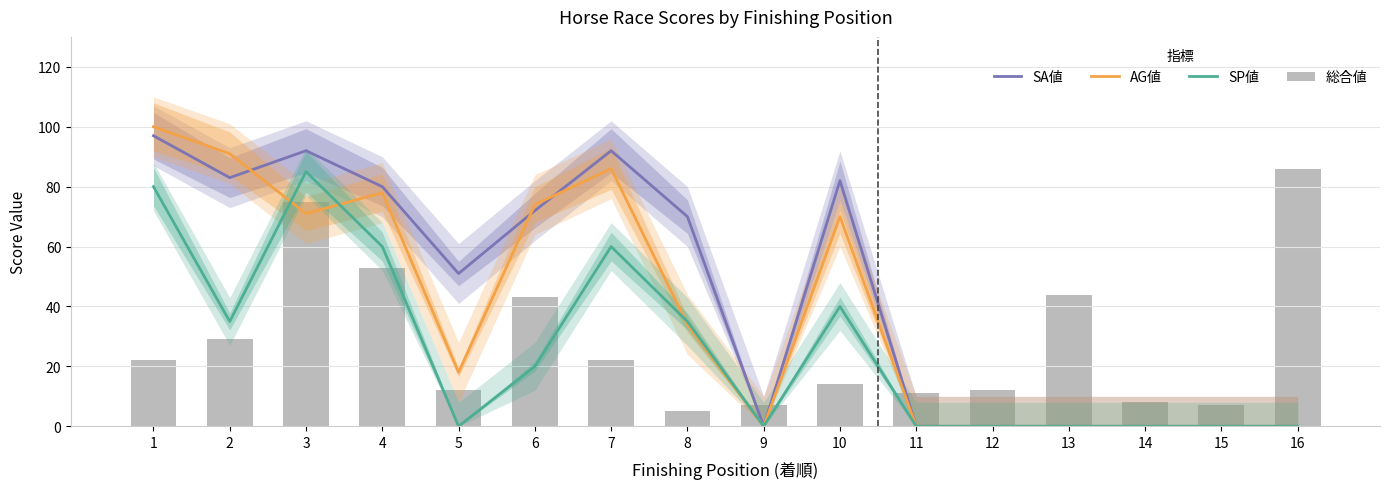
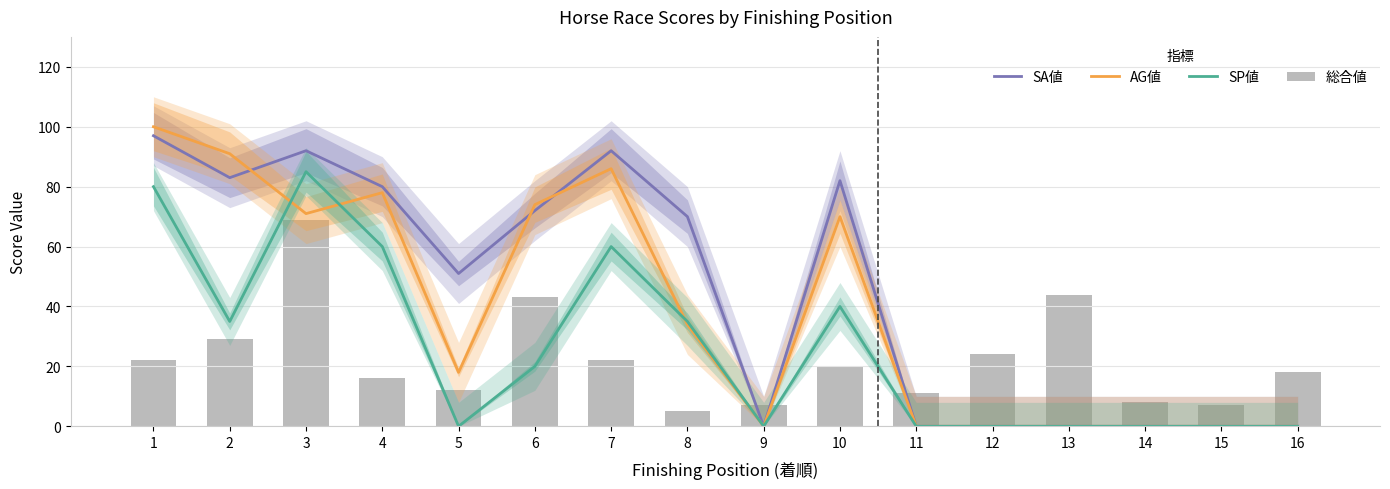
総合値, 3: 75 -> 69
総合値, 4: 53 -> 16
総合値, 10: 14 -> 20
総合値, 12: 12 -> 24
総合値, 16: 86 -> 18
